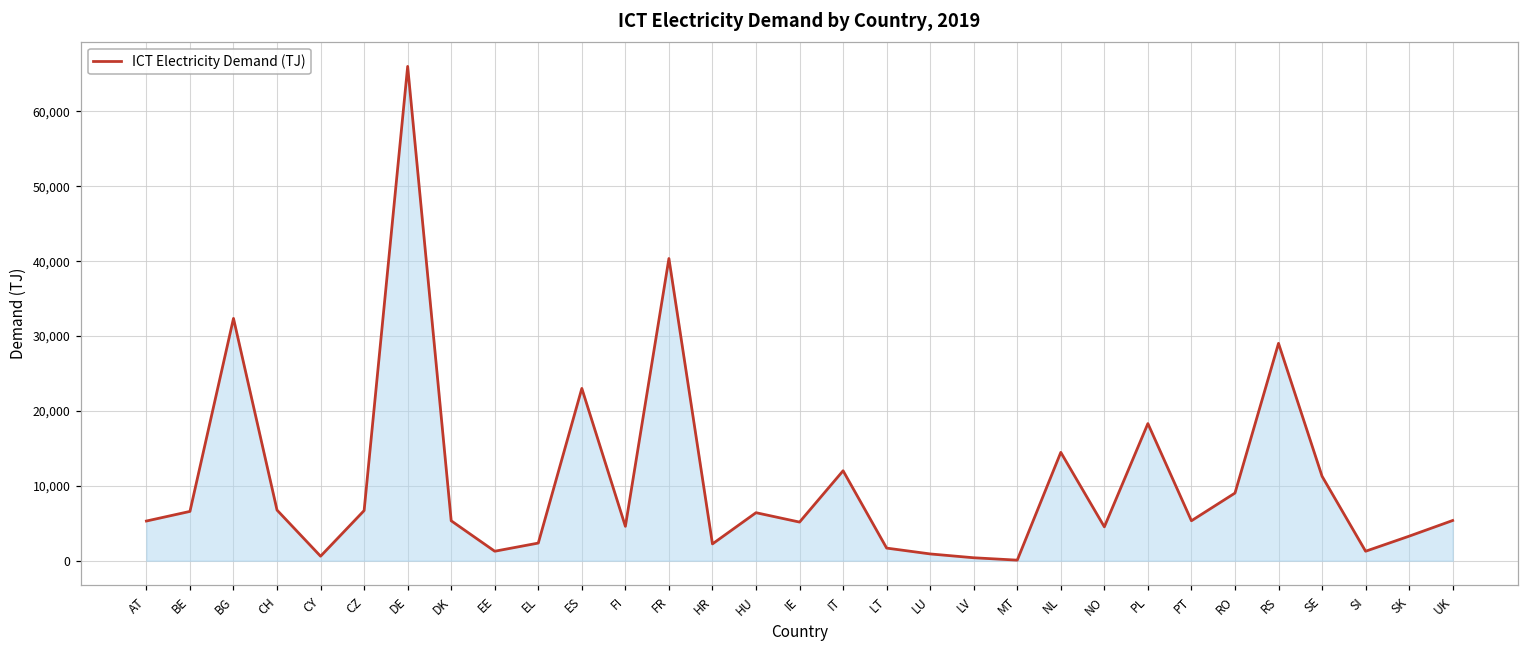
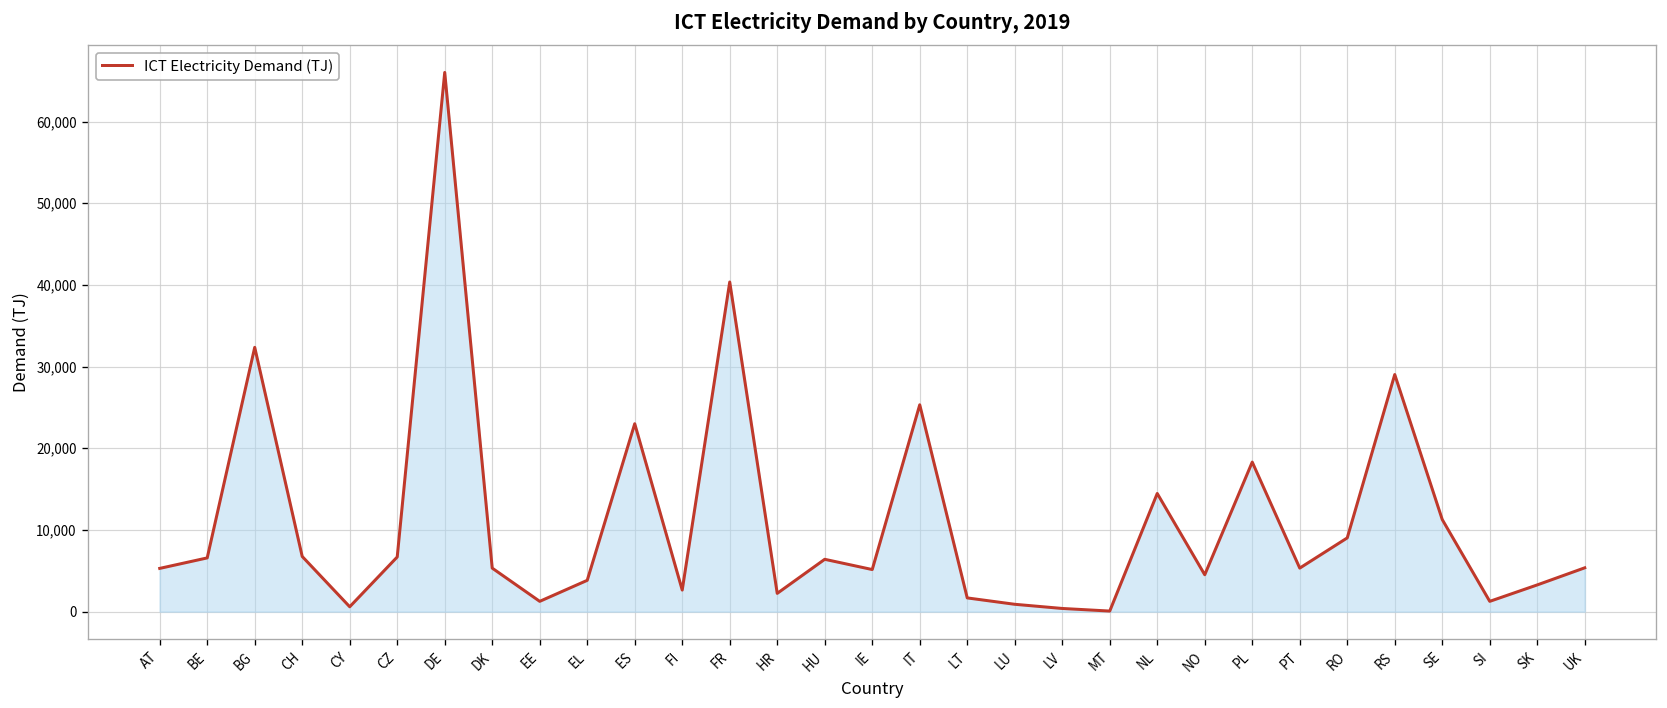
EL: 2,000 -> 4,000
FI: 5,000 -> 3,000
IT: 12,000 -> 25,000
